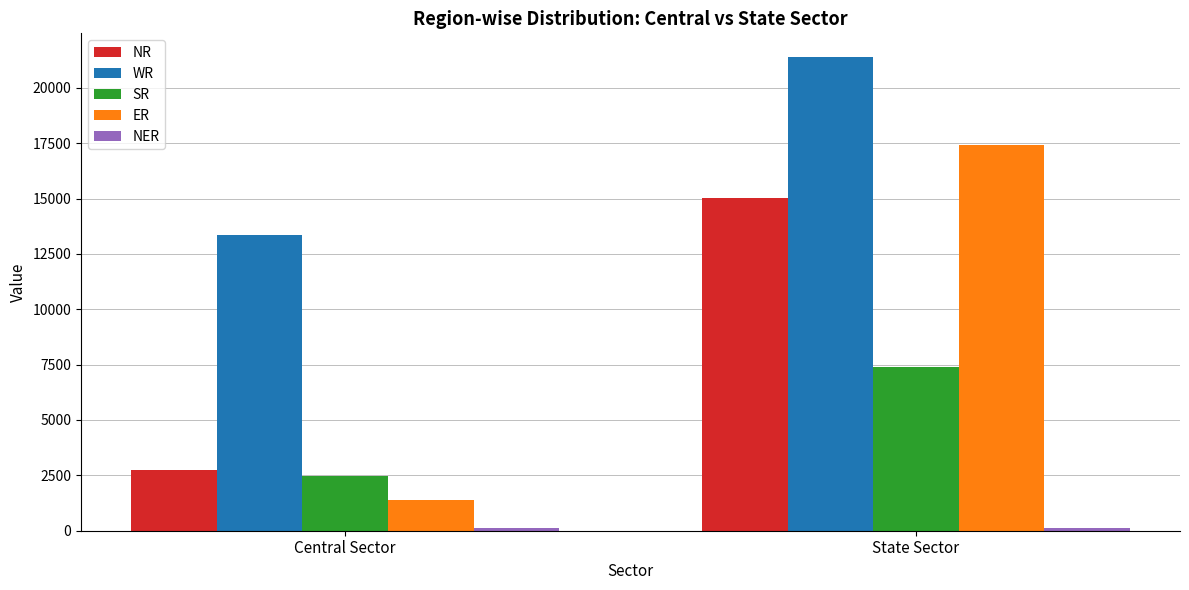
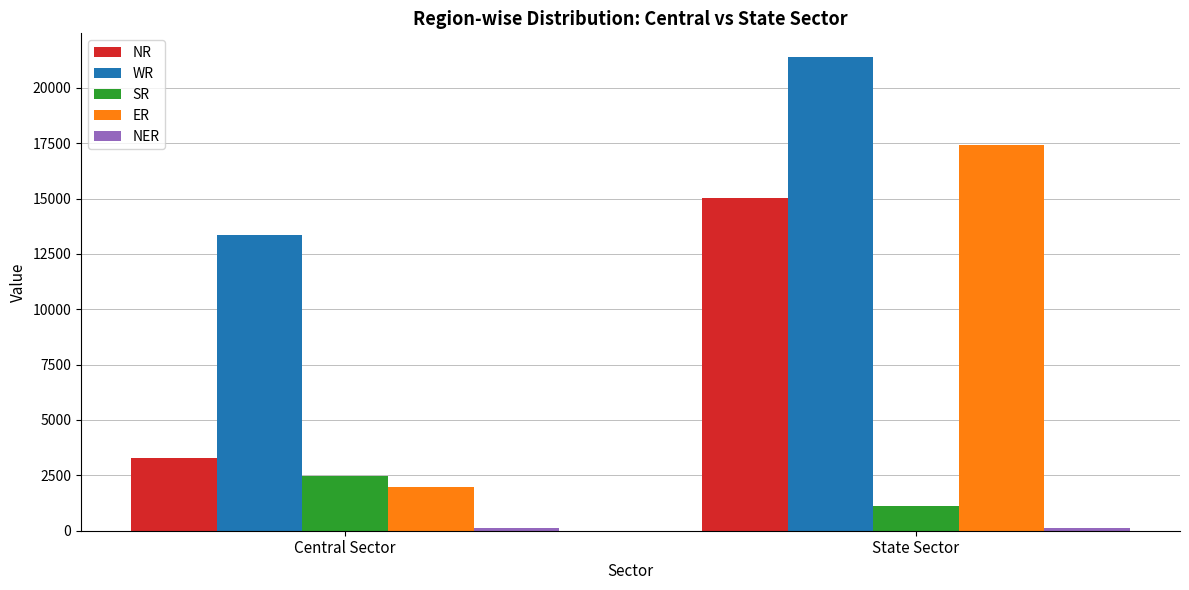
NR, Central Sector: 2800 -> 3300
ER, Central Sector: 1400 -> 2000
SR, State Sector: 7400 -> 1100
